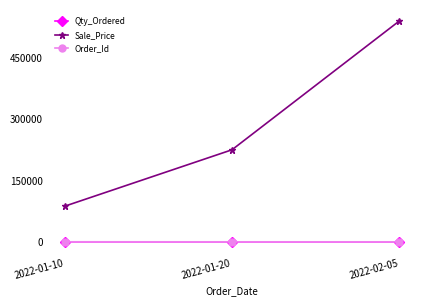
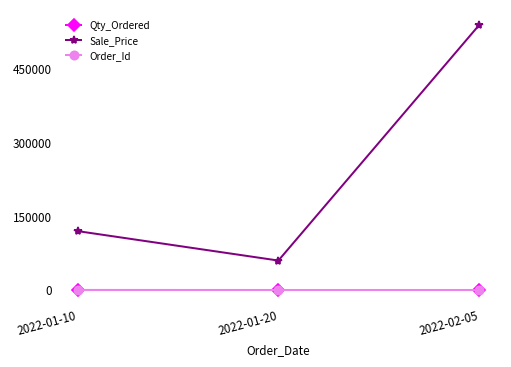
Sale_Price, 2022-01-10: 90000 -> 120000
Sale_Price, 2022-01-20: 230000 -> 60000
